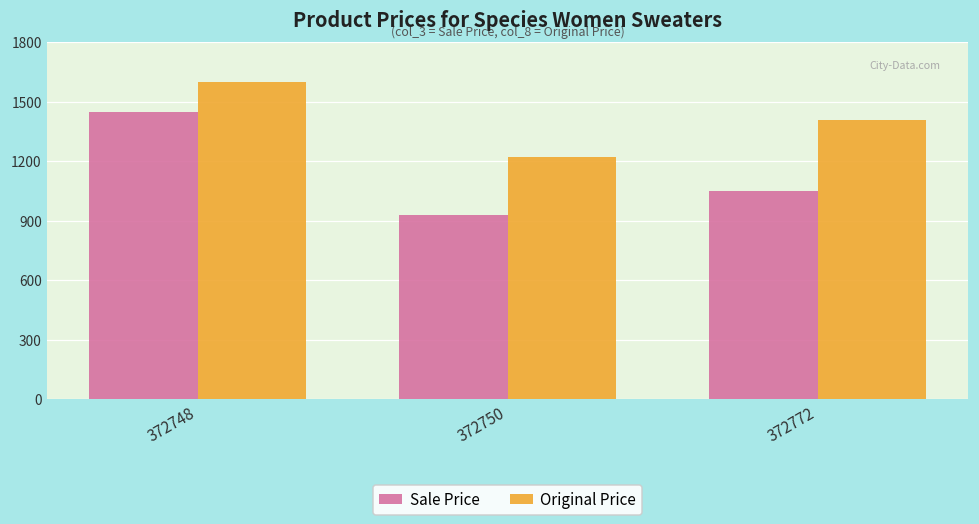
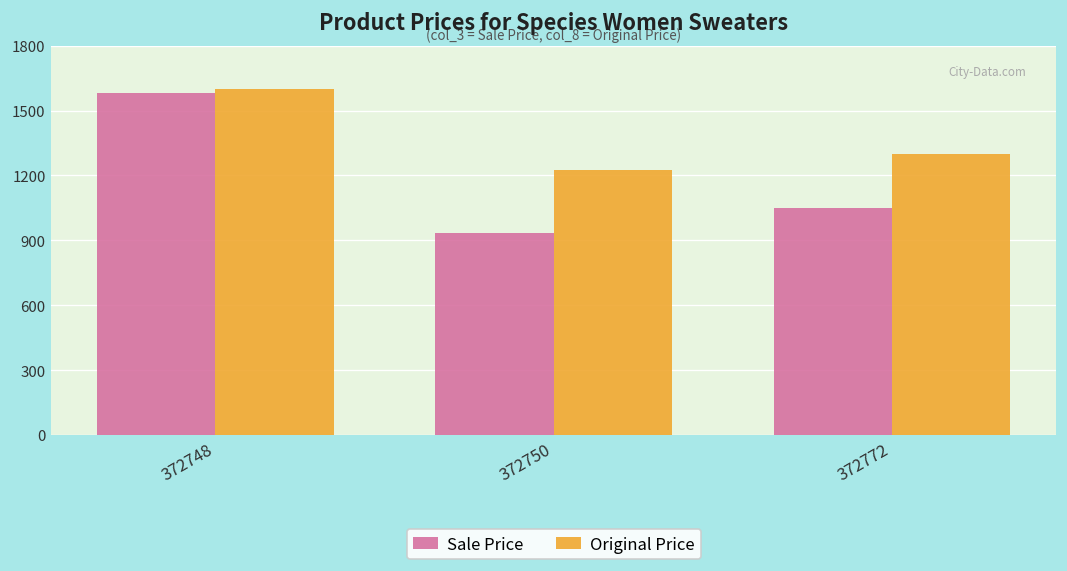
Sale Price, 372748: 1450 -> 1580
Original Price, 372772: 1410 -> 1300
